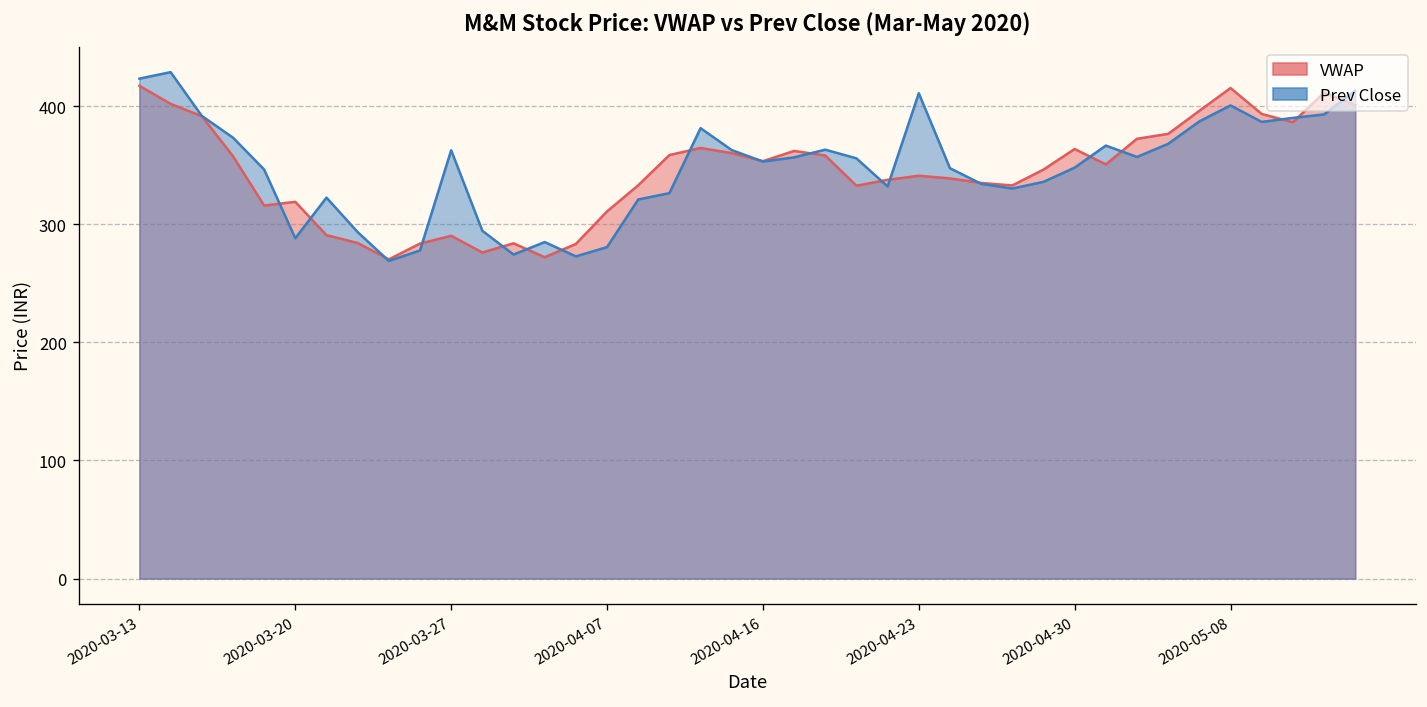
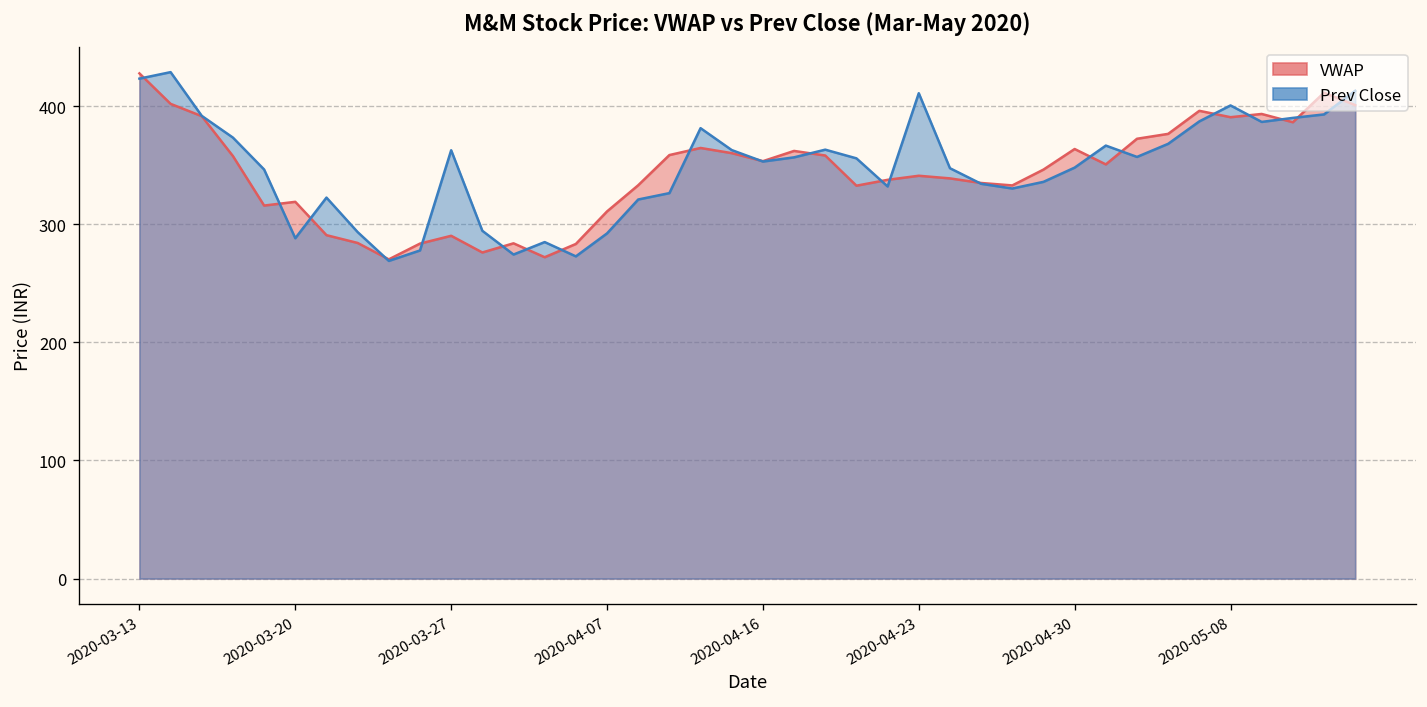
VWAP, 2020-03-13: 420 -> 430
Prev Close, 2020-04-07: 280 -> 290
VWAP, 2020-05-08: 420 -> 390
